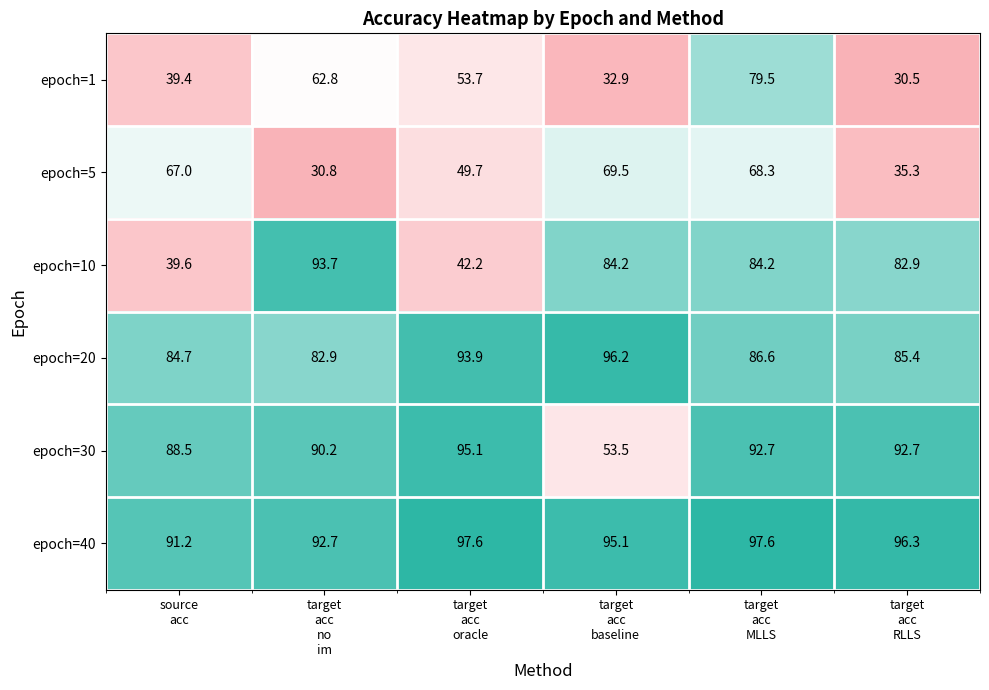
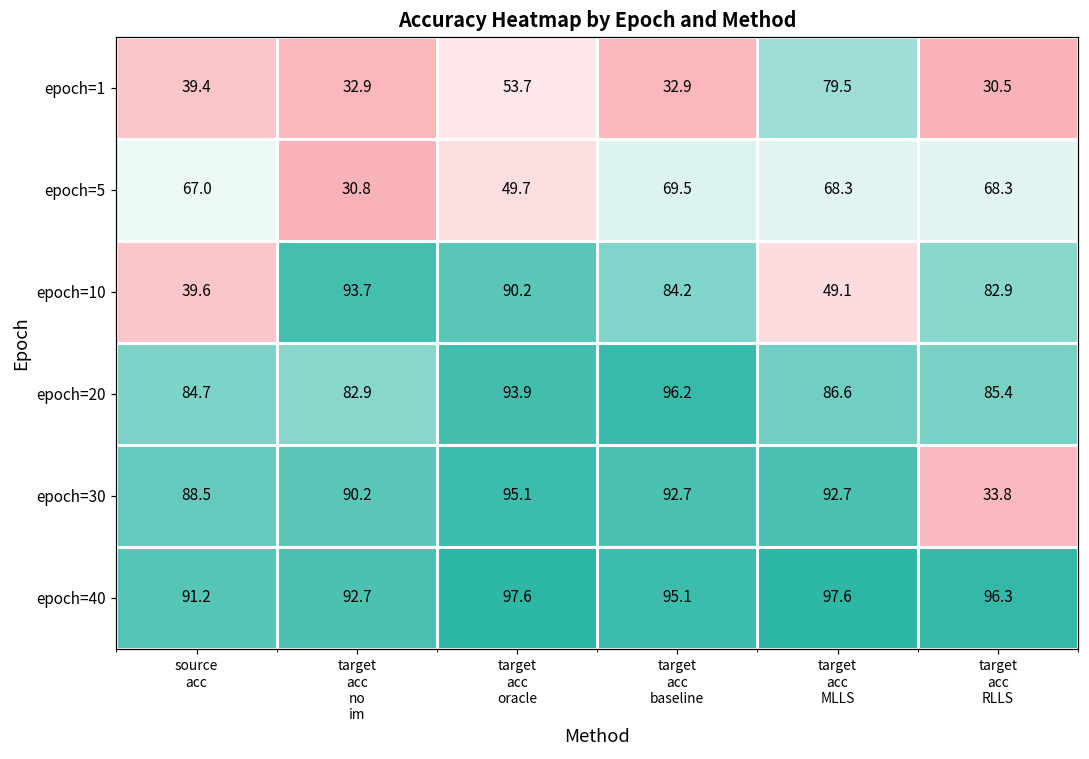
epoch=1, target acc no im: 62.8 -> 32.9
epoch=5, target acc RLLS: 35.3 -> 68.3
epoch=10, target acc oracle: 42.2 -> 90.2
epoch=10, target acc MLLS: 84.2 -> 49.1
epoch=30, target acc baseline: 53.5 -> 92.7
epoch=30, target acc RLLS: 92.7 -> 33.8
